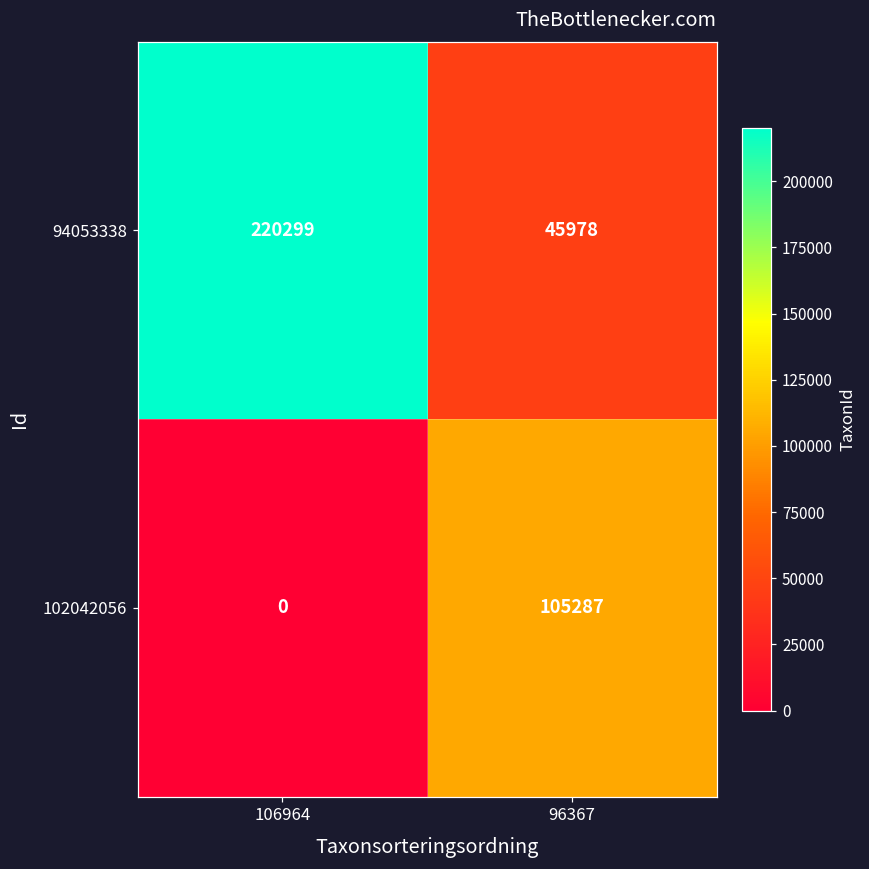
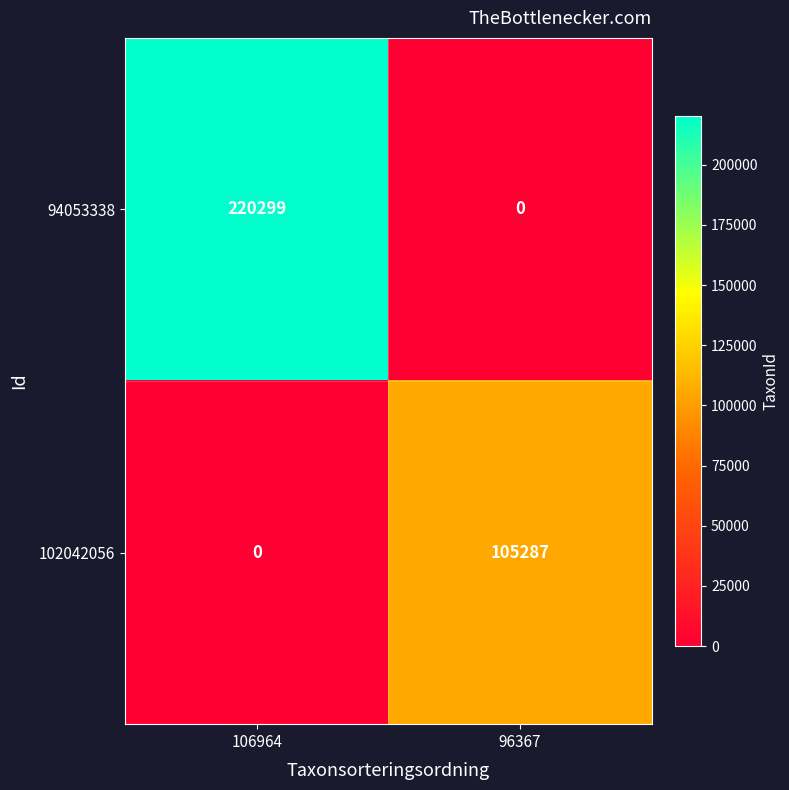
94053338, 96367: 45978 -> 0
